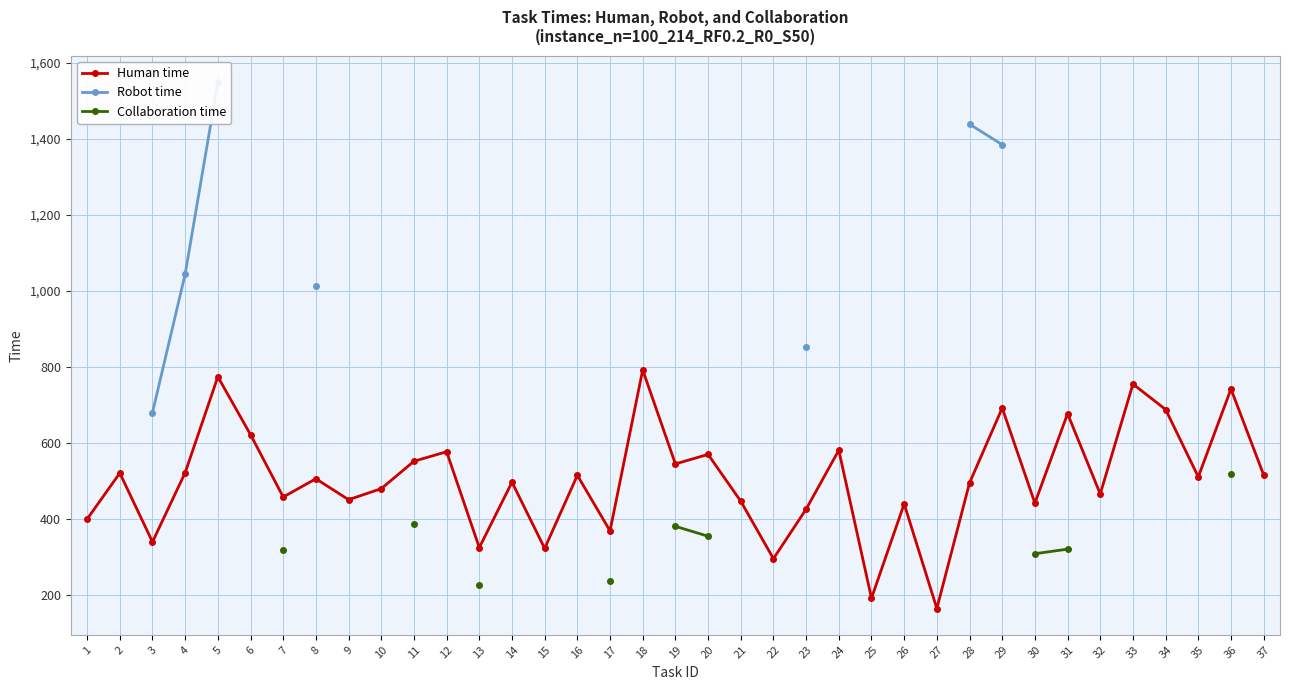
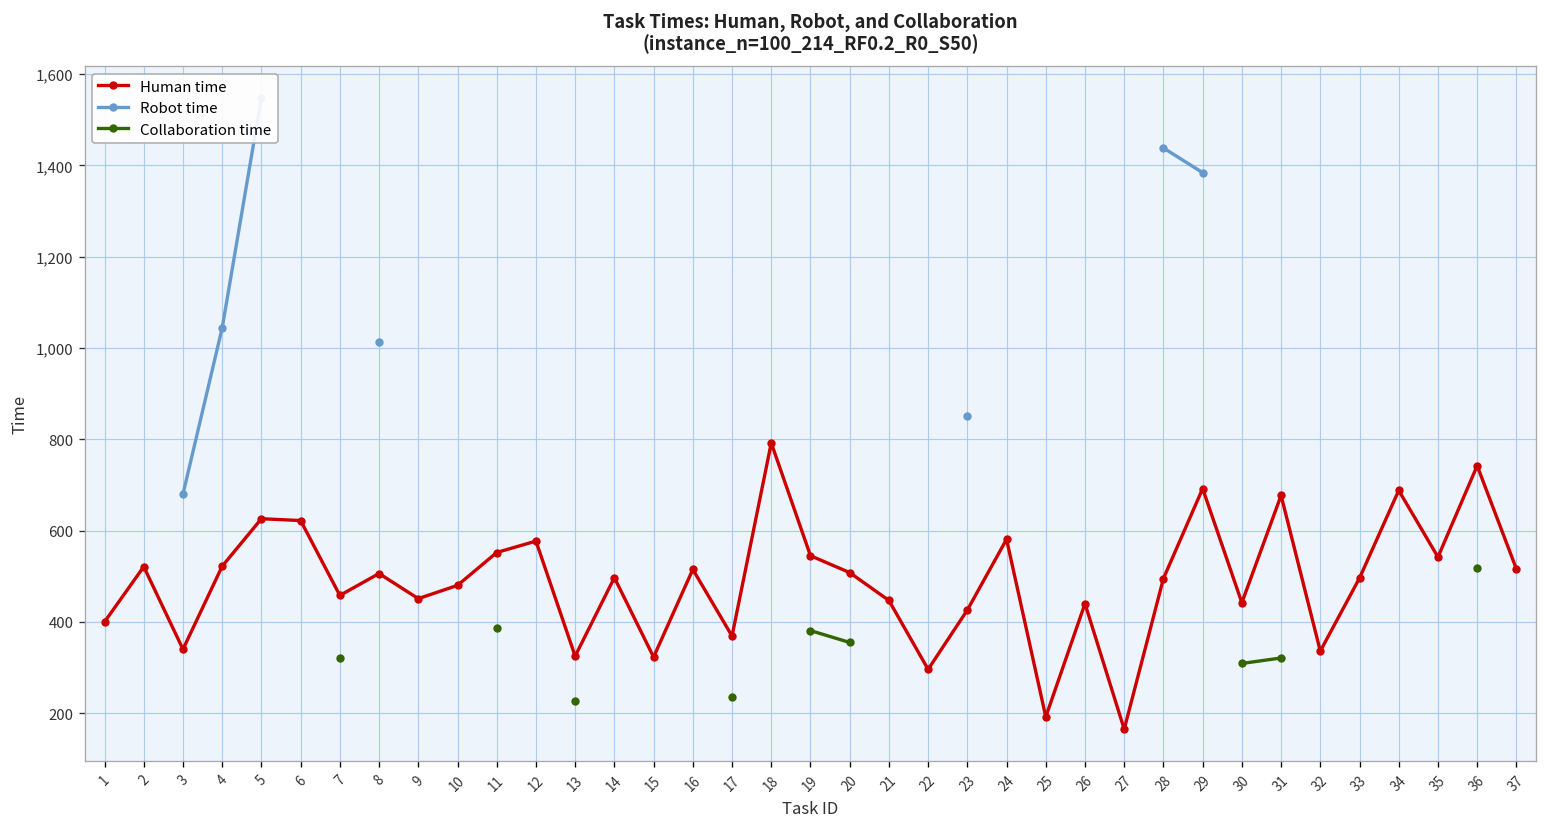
Human time, 5: 770 -> 630
Human time, 20: 570 -> 510
Human time, 32: 470 -> 340
Human time, 33: 760 -> 500
Human time, 35: 510 -> 540
